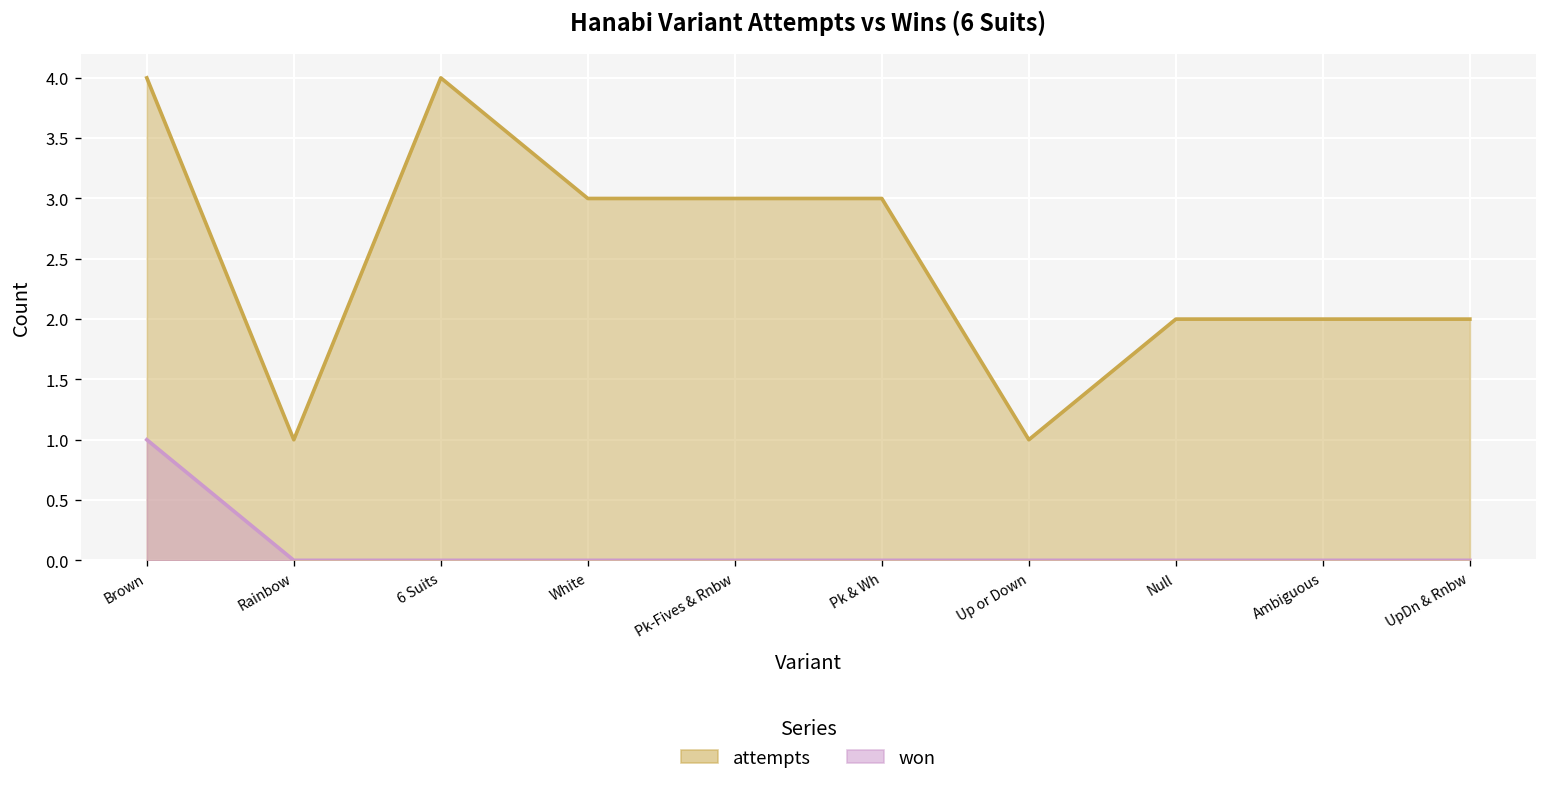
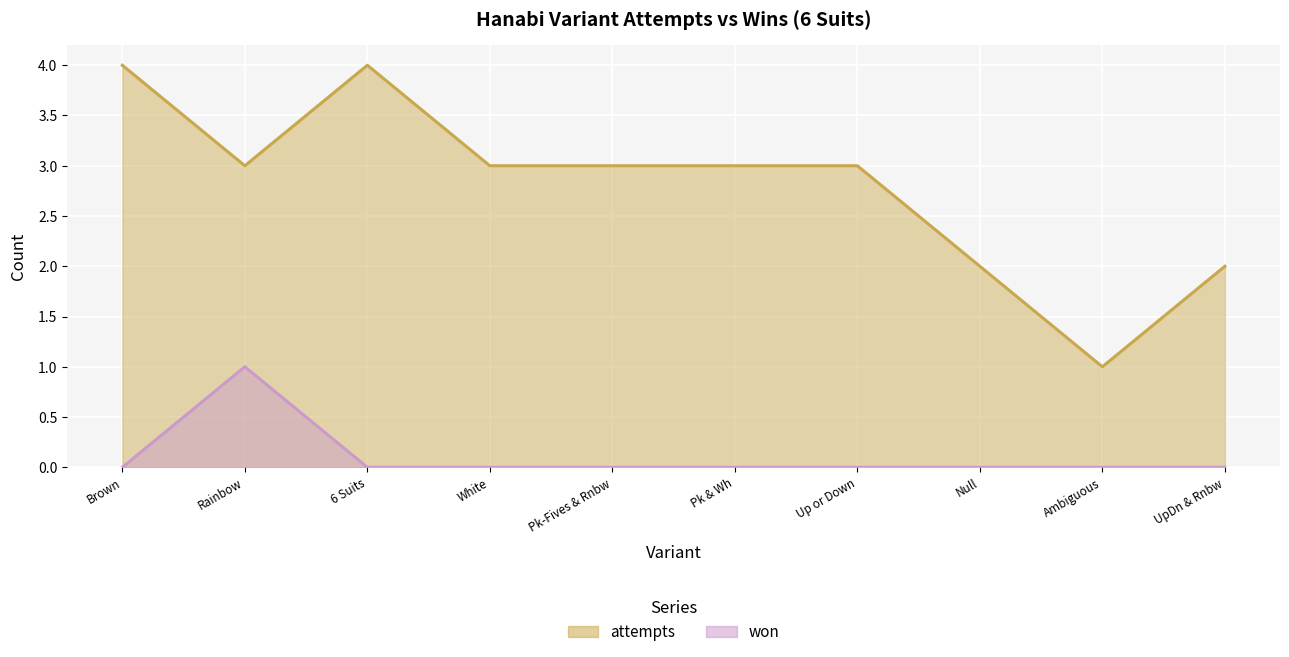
won, Brown: 1 -> 0
attempts, Rainbow: 1 -> 3
won, Rainbow: 0 -> 1
attempts, Up or Down: 1 -> 3
attempts, Ambiguous: 2 -> 1
